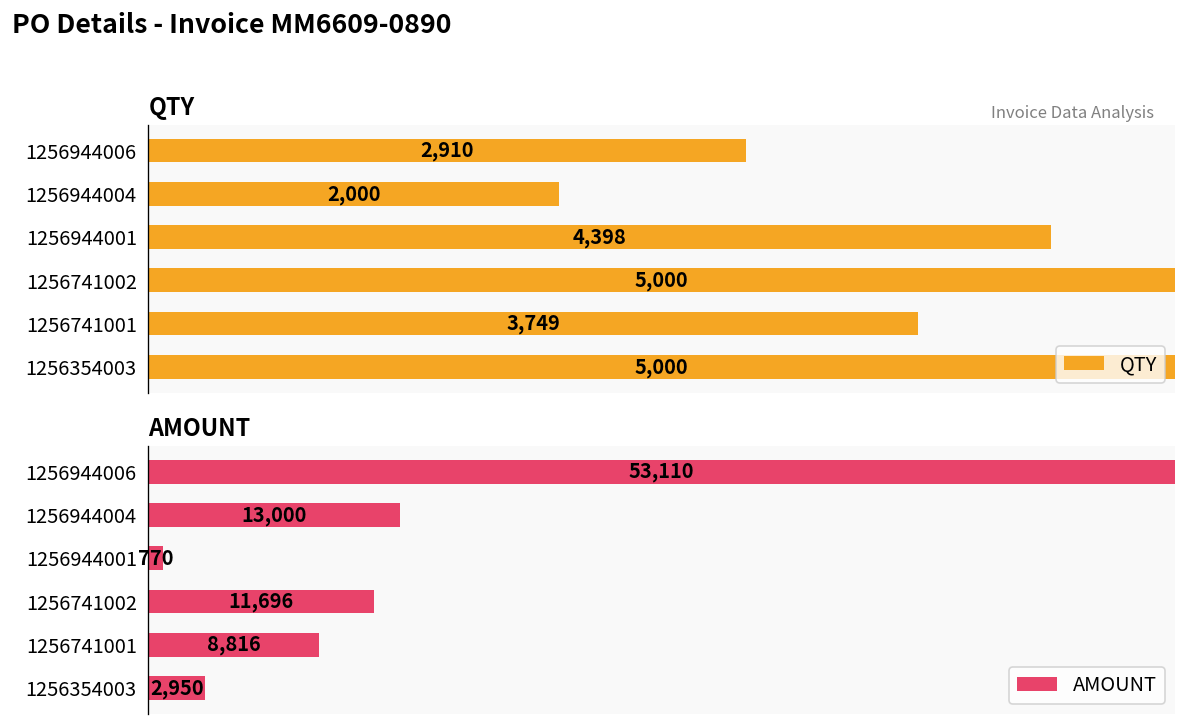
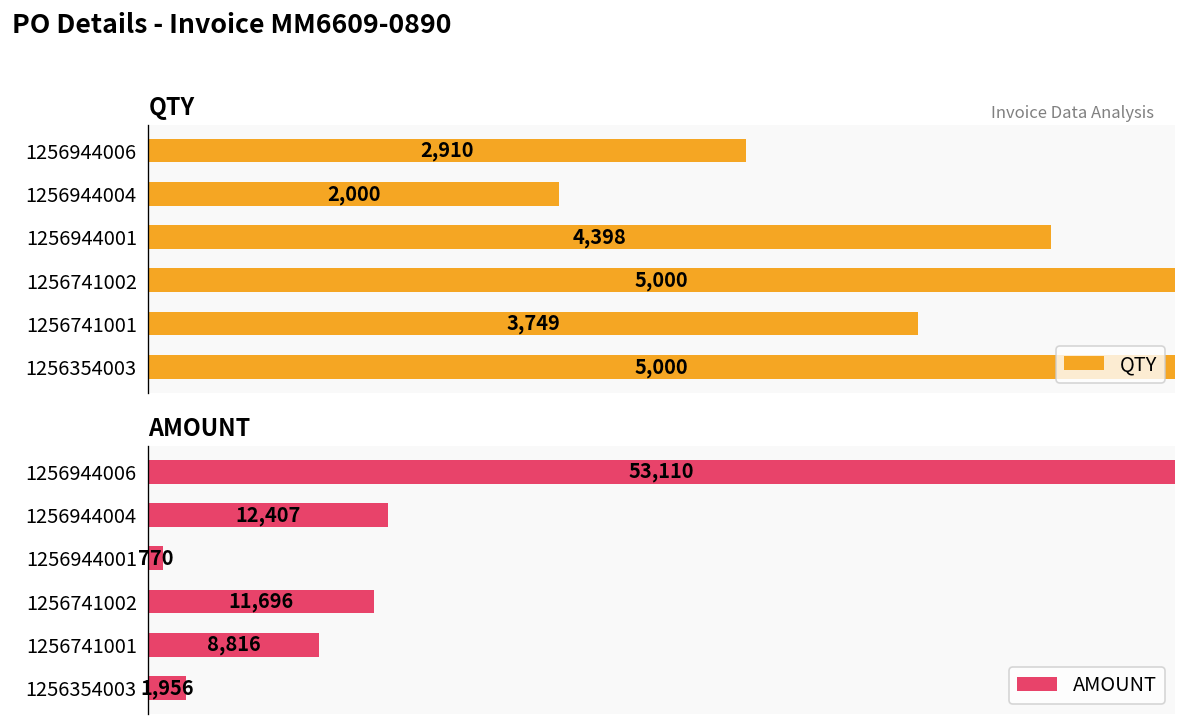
AMOUNT, 1256944004: 13,000 -> 12,407
AMOUNT, 1256354003: 2,950 -> 1,956
